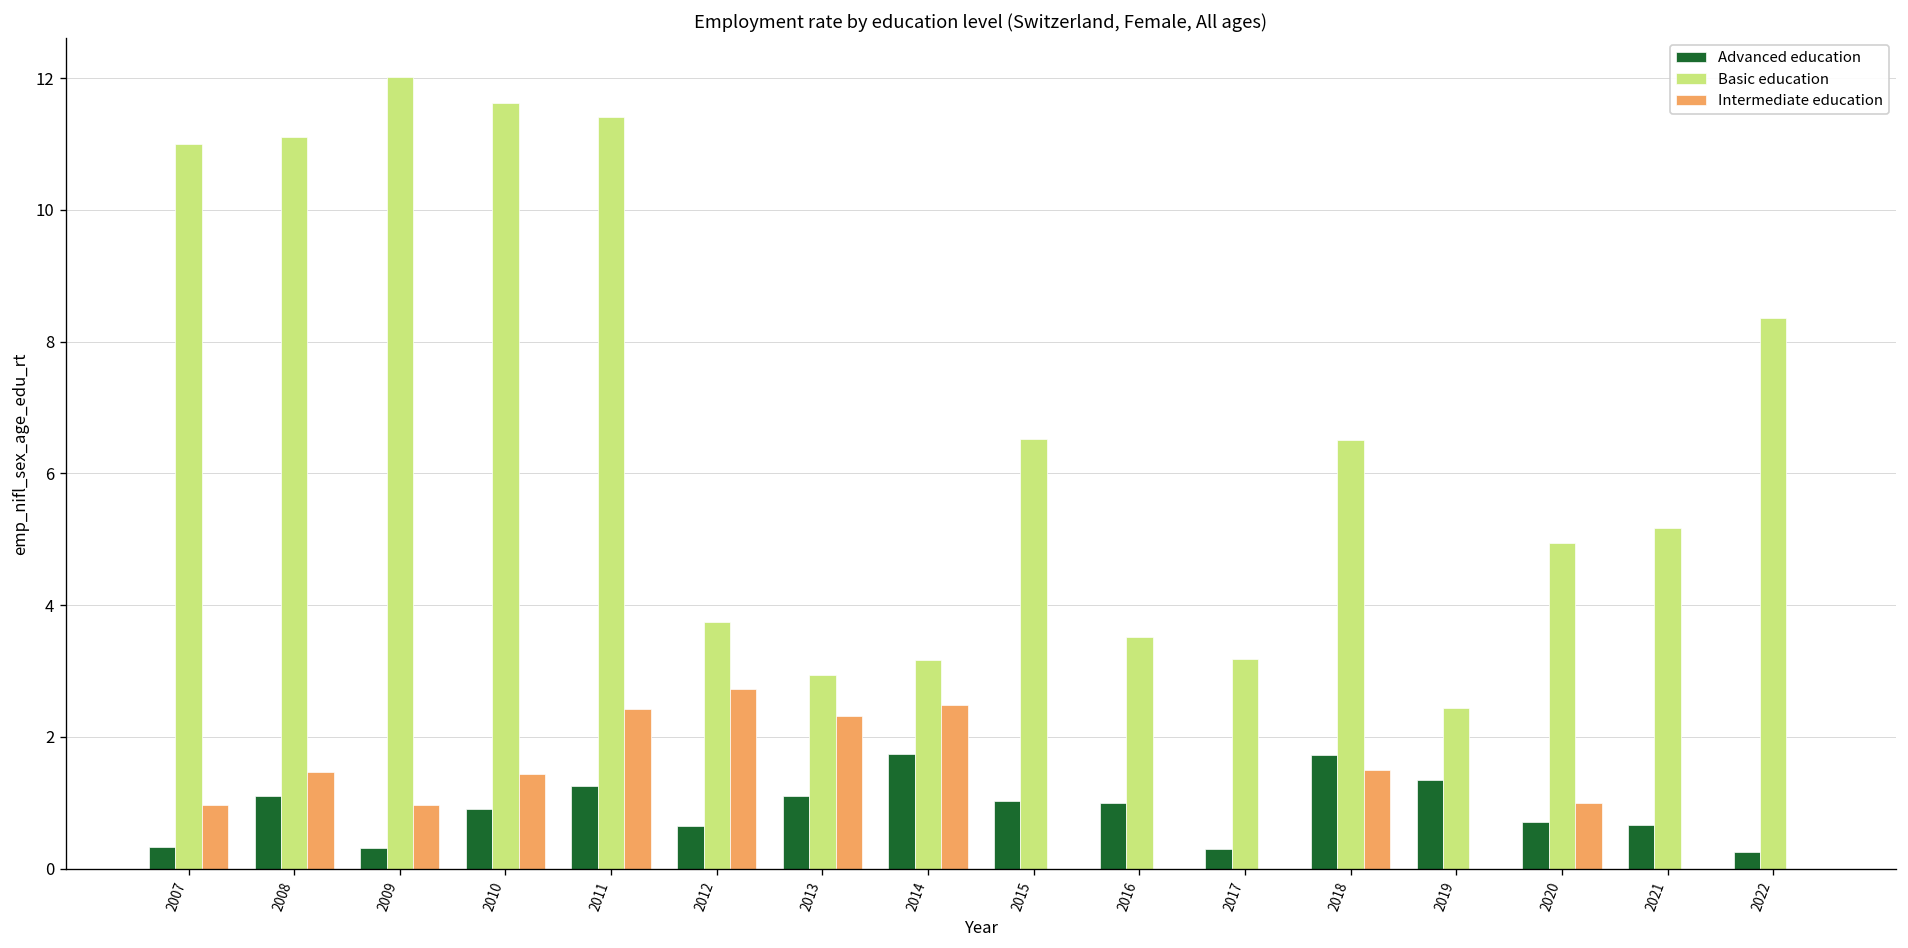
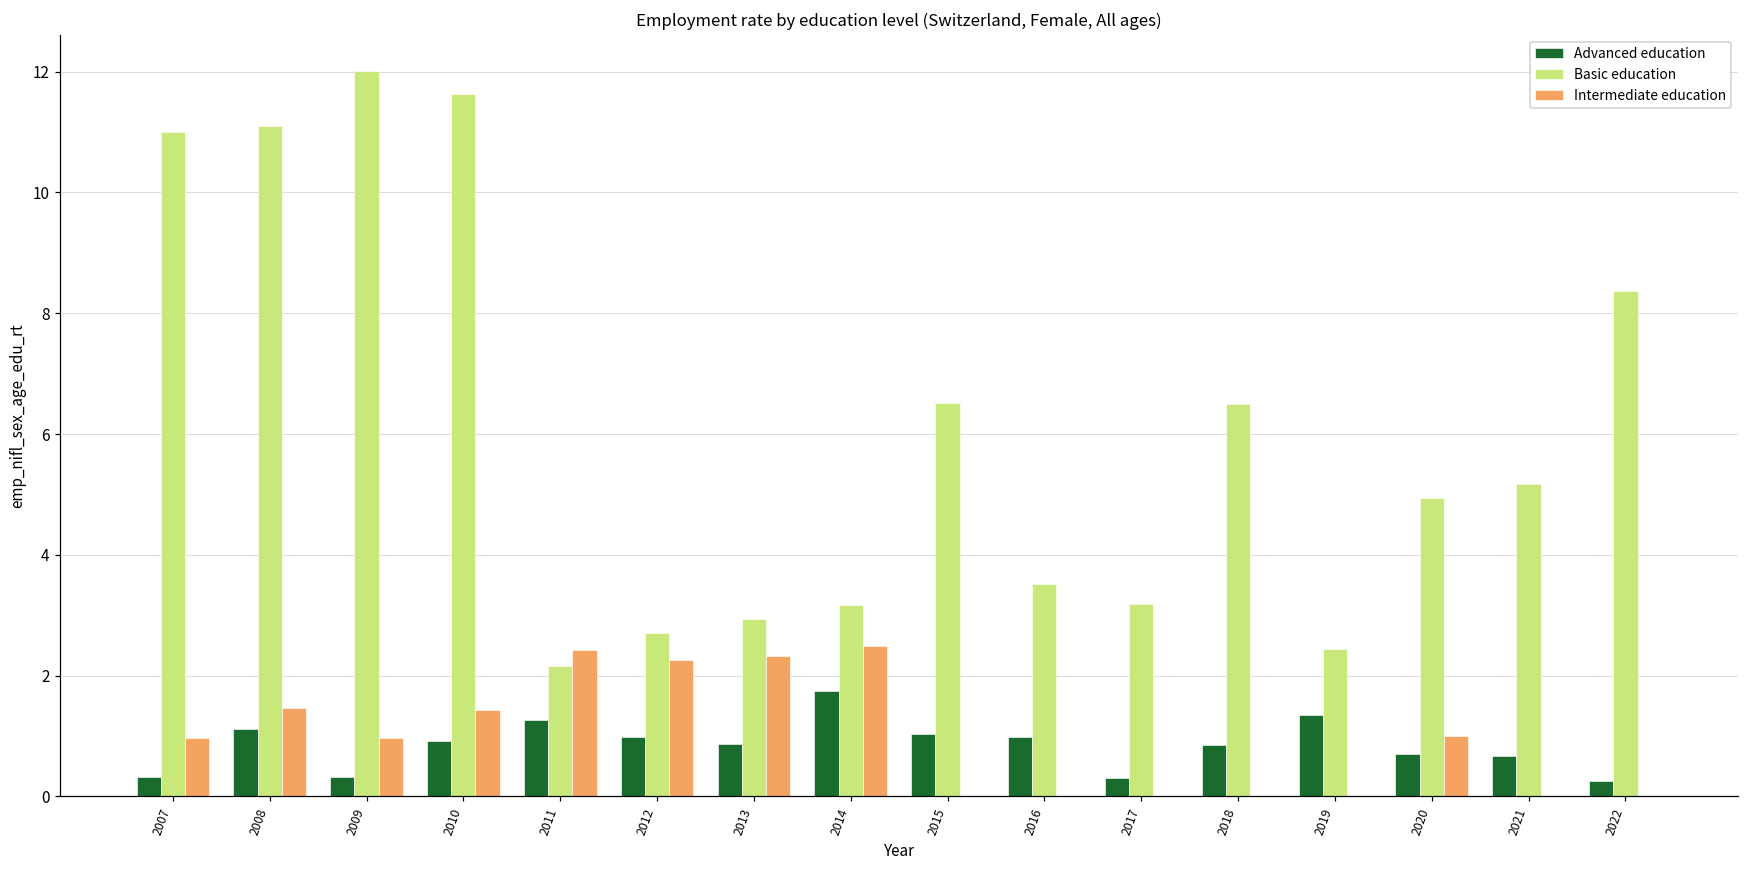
Basic education, 2011: 11.4 -> 2.2
Advanced education, 2012: 0.6 -> 1.0
Basic education, 2012: 3.7 -> 2.7
Intermediate education, 2012: 2.7 -> 2.3
Advanced education, 2013: 1.1 -> 0.9
Advanced education, 2018: 1.7 -> 0.8
Intermediate education, 2018: 1.5 -> 0.0
